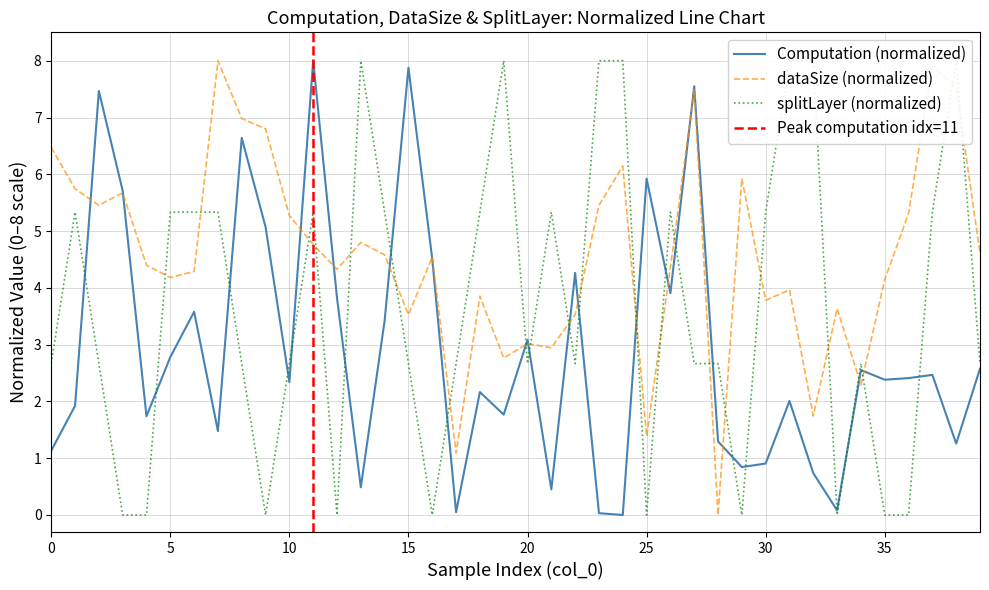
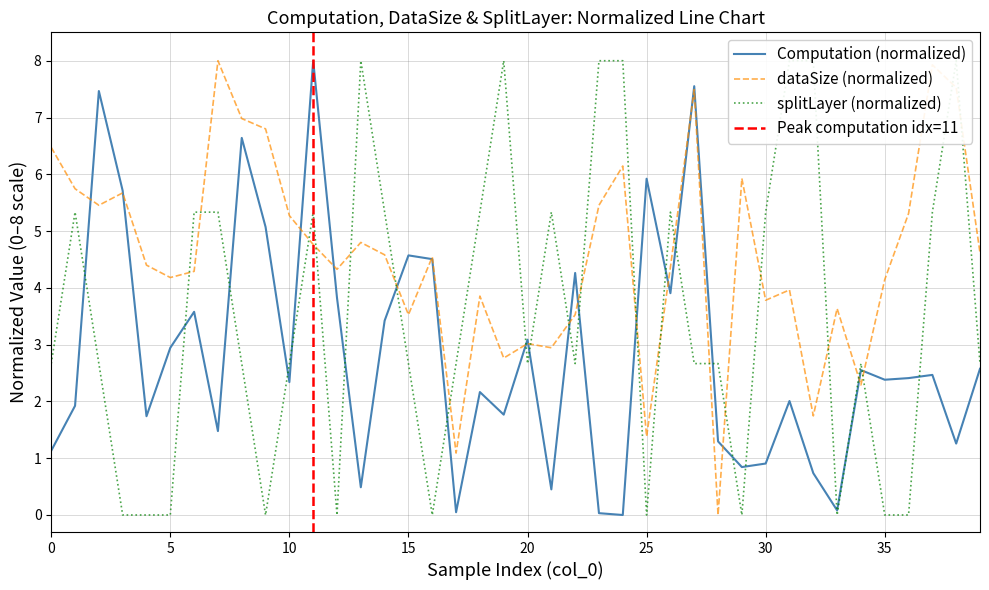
Computation (normalized), 5: 2.8 -> 2.9
splitLayer (normalized), 5: 5.3 -> 0.0
Computation (normalized), 15: 7.9 -> 4.6
